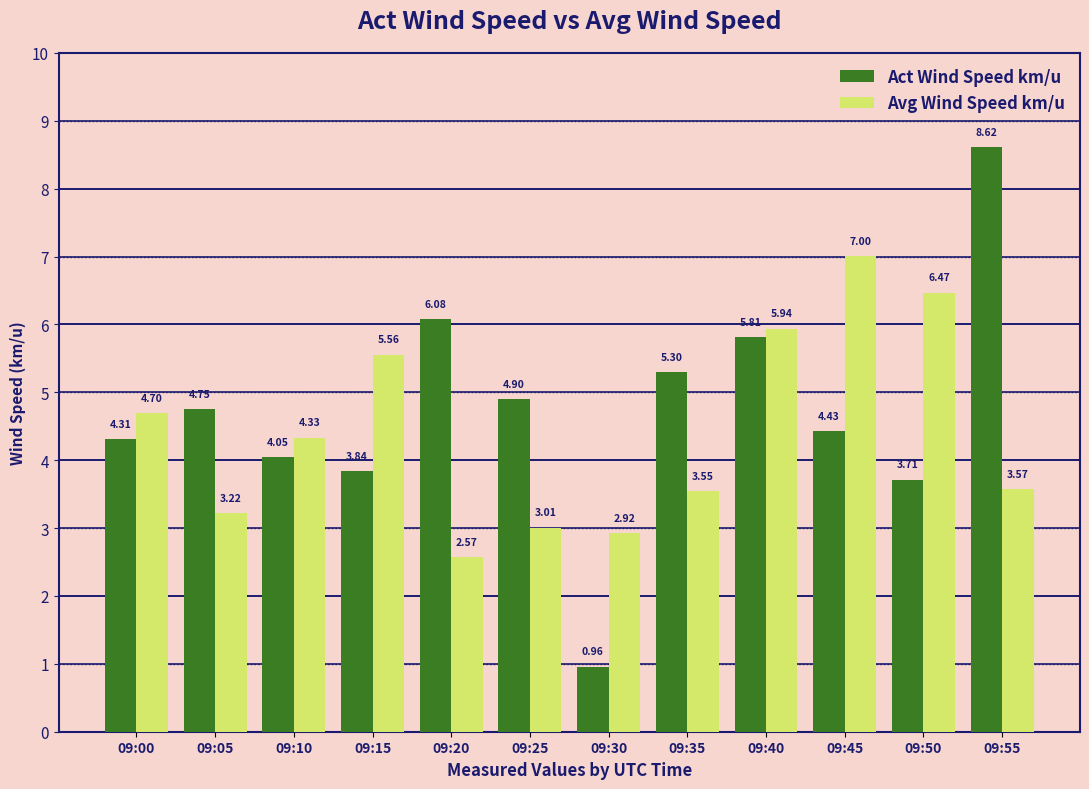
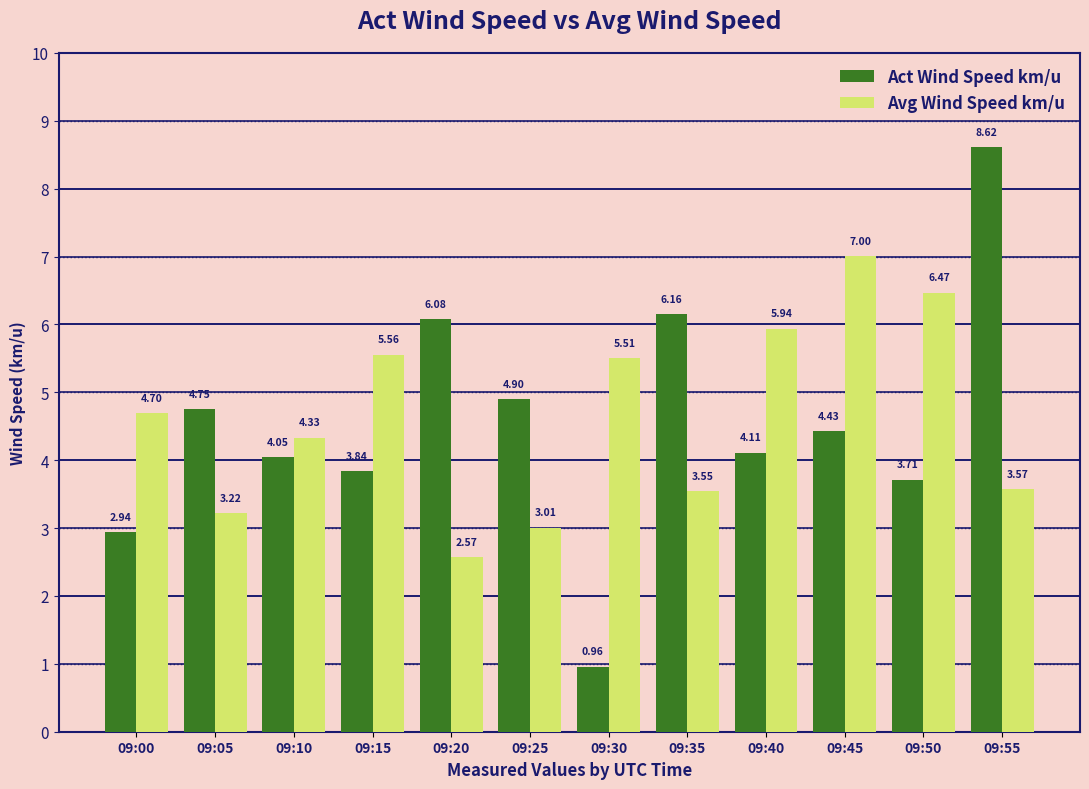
Act Wind Speed km/u, 09:00: 4.31 -> 2.94
Avg Wind Speed km/u, 09:30: 2.92 -> 5.51
Act Wind Speed km/u, 09:35: 5.30 -> 6.16
Act Wind Speed km/u, 09:40: 5.81 -> 4.11
